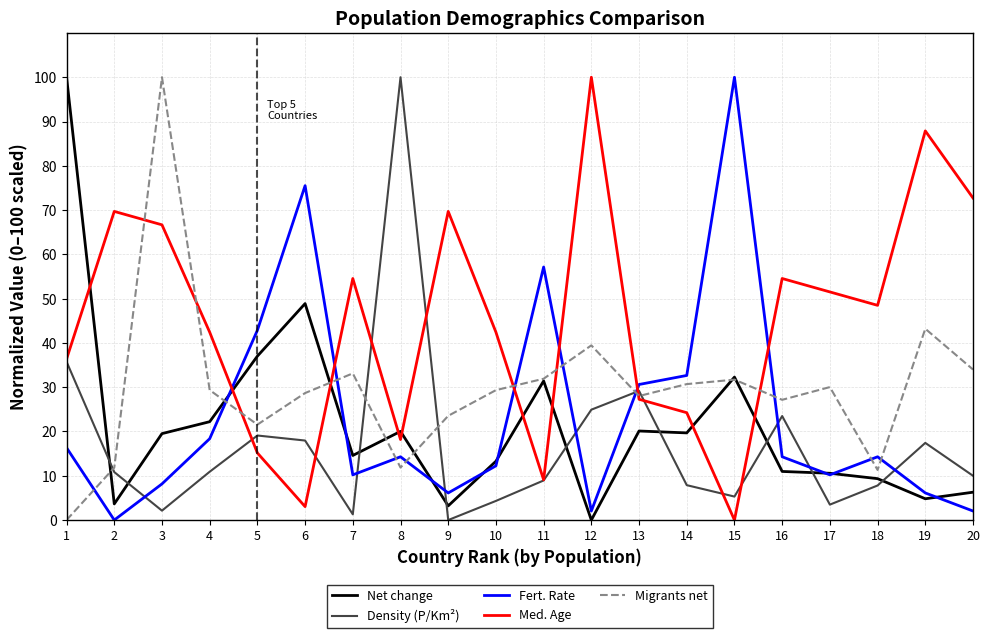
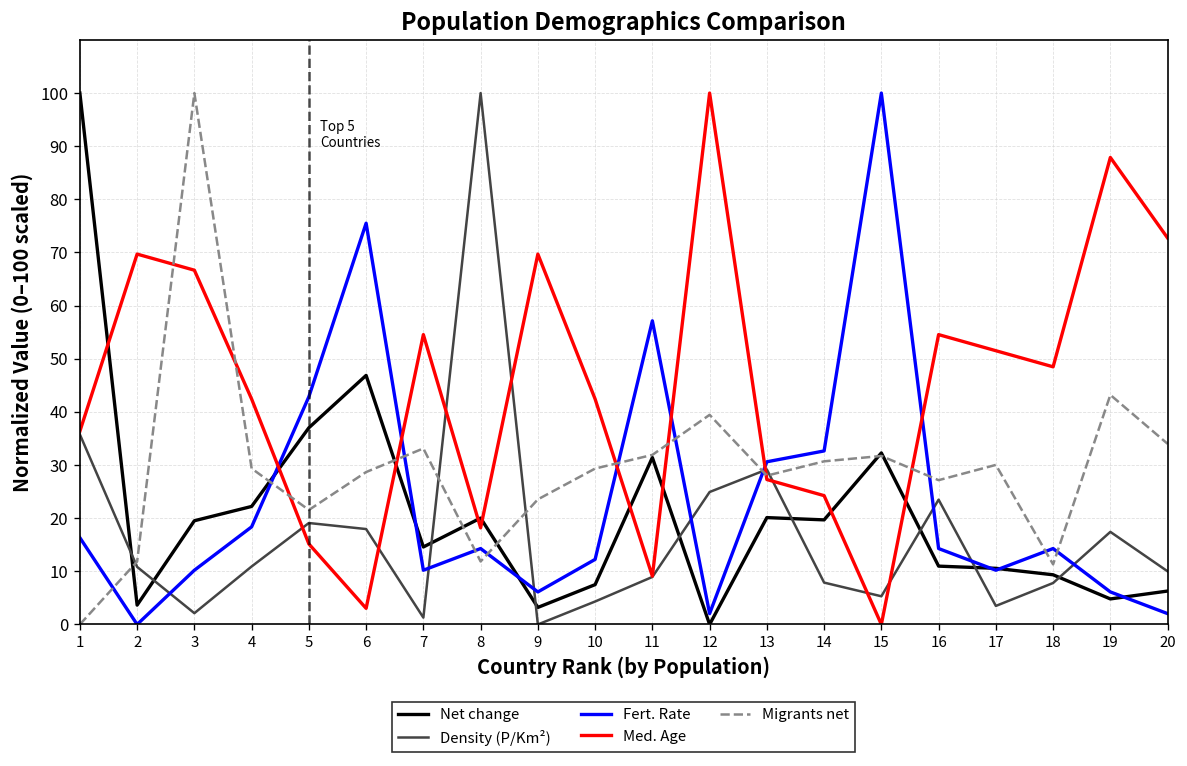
Fert. Rate, 3: 8 -> 10
Net change, 6: 49 -> 47
Net change, 10: 13 -> 7
